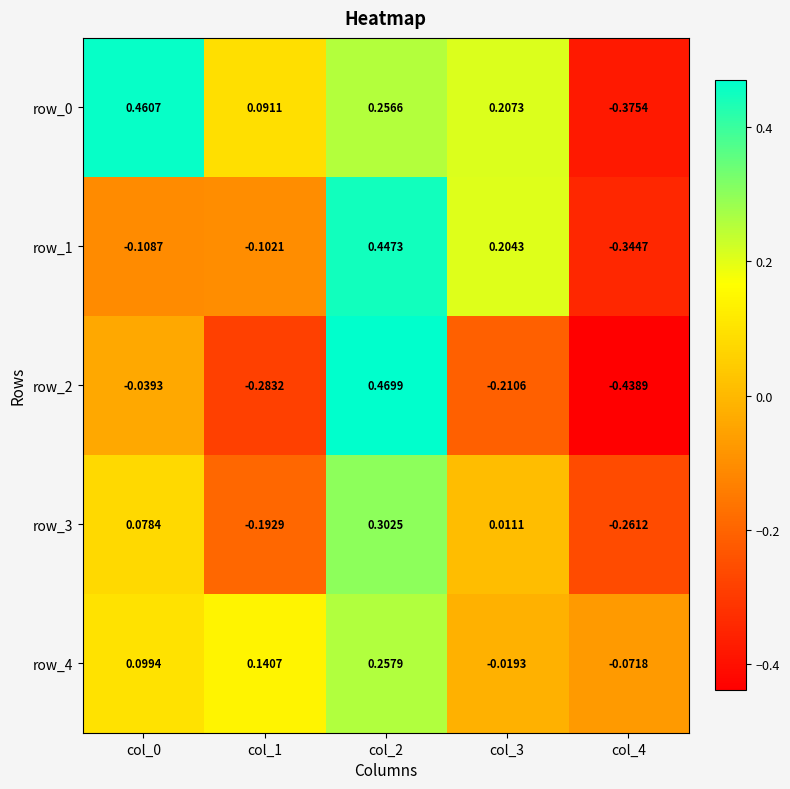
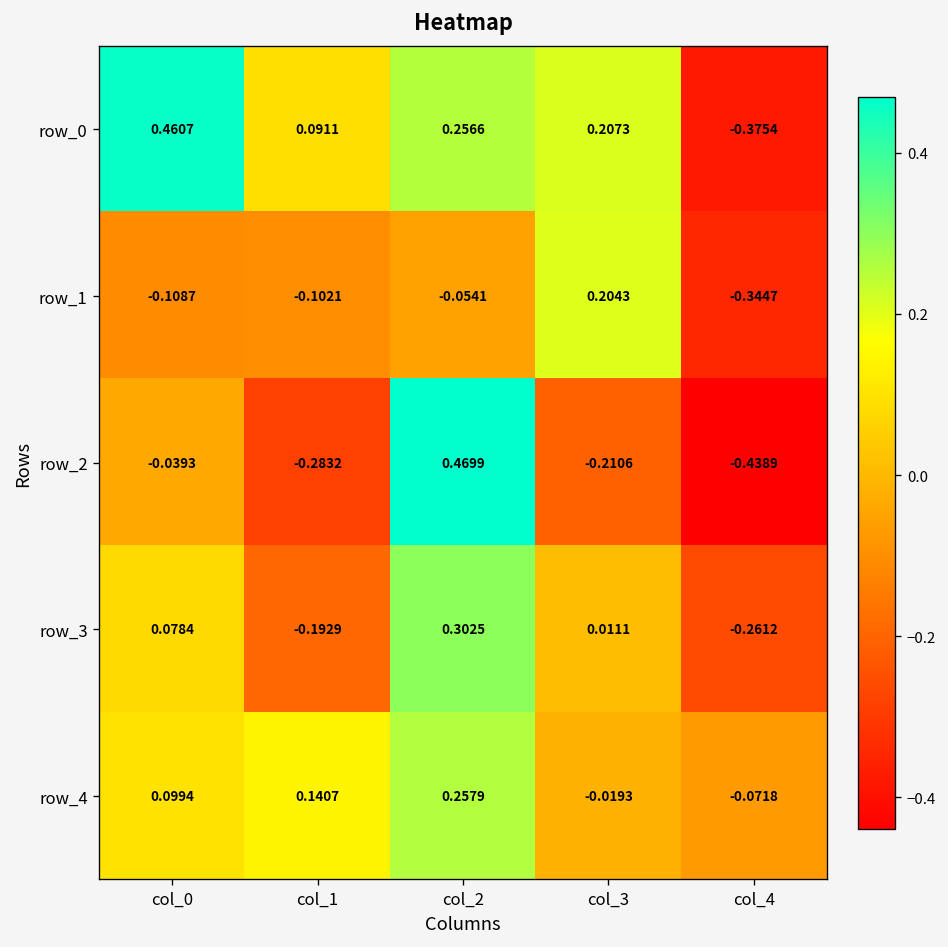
row_1, col_2: 0.4473 -> -0.0541
